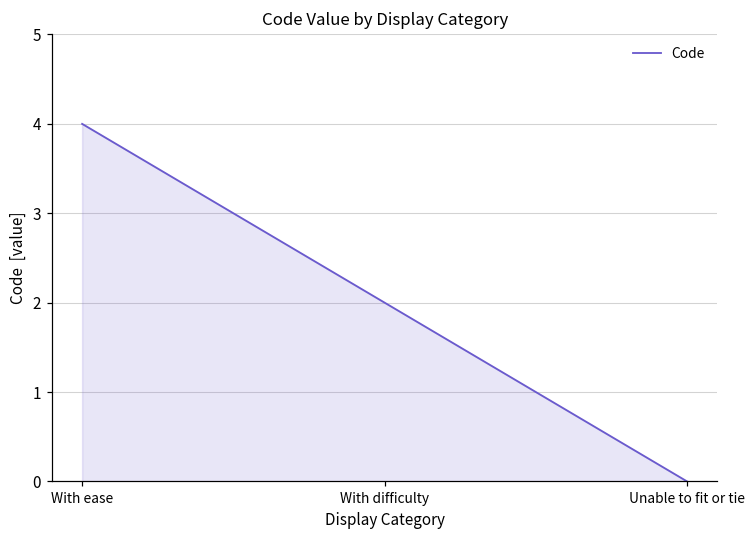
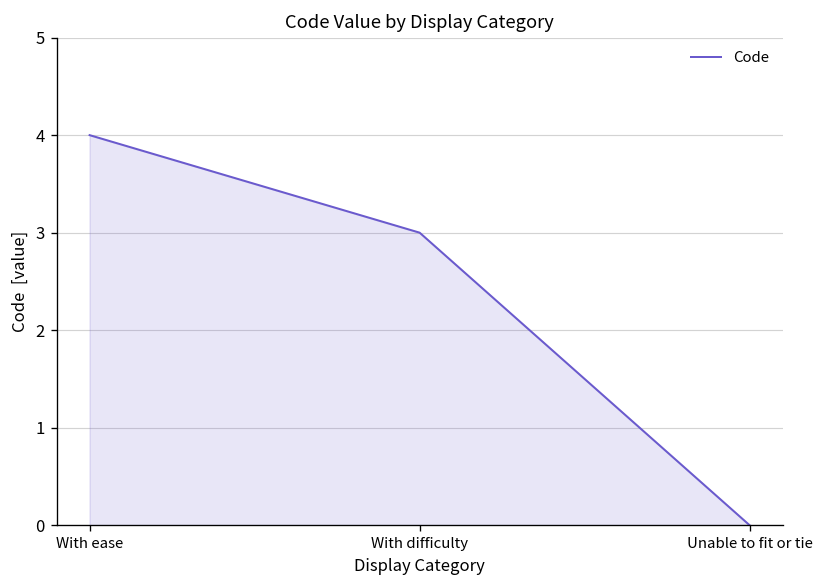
With difficulty: 2 -> 3
